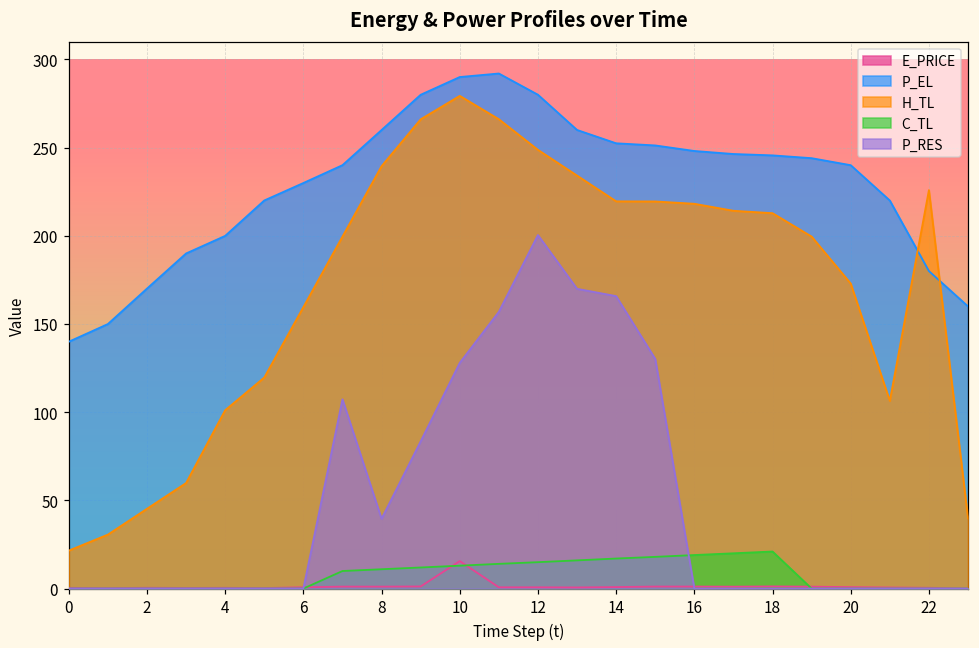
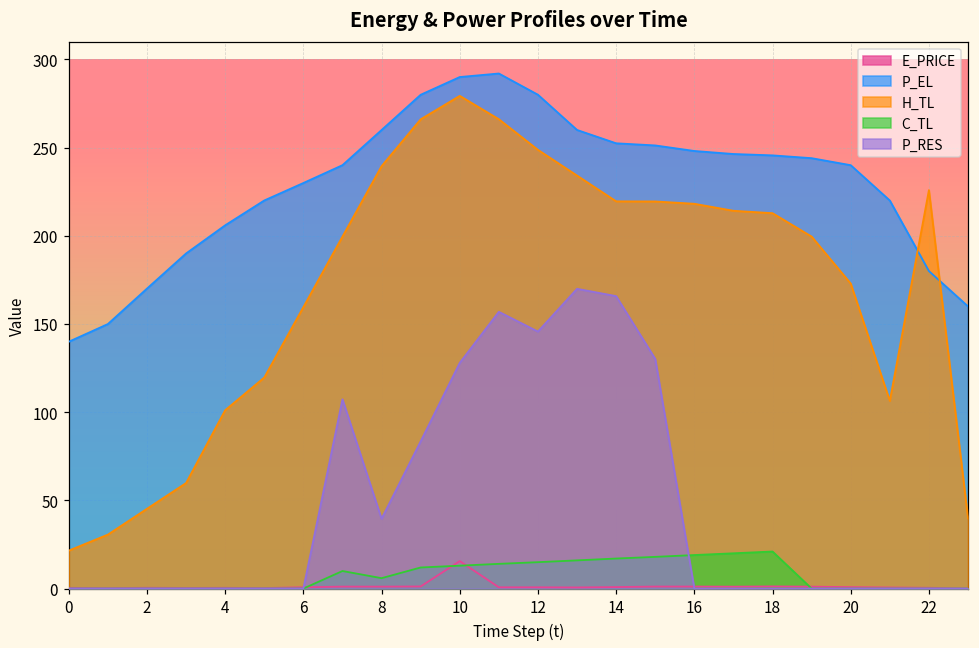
P_EL, 4: 200 -> 206
C_TL, 8: 11 -> 6
P_RES, 12: 200 -> 146
